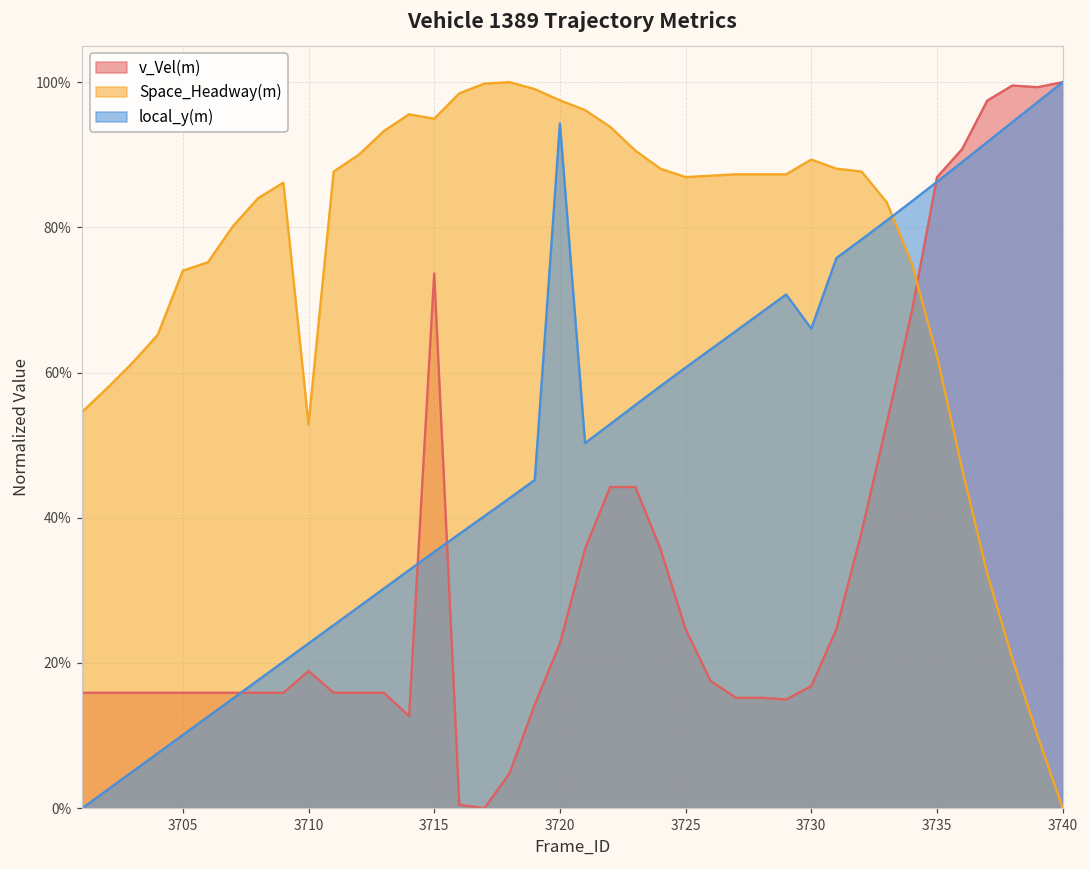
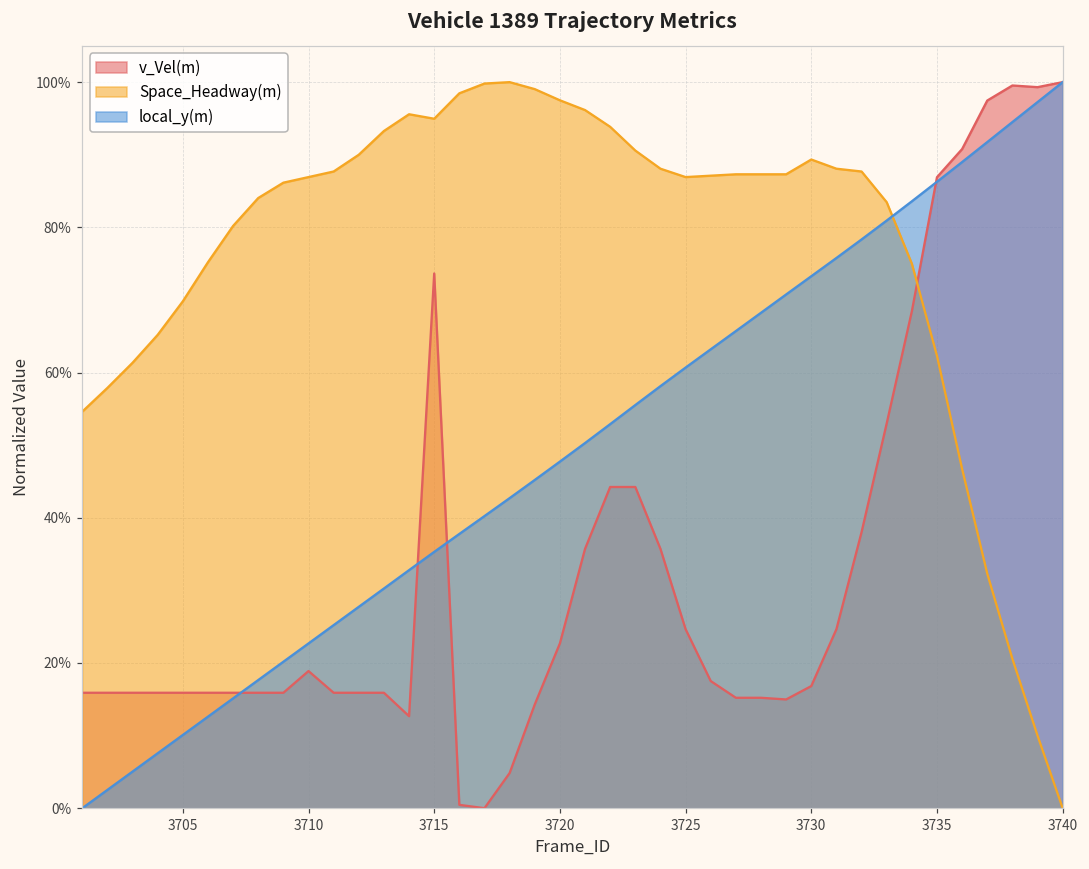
Space_Headway(m), 3705: 74% -> 70%
Space_Headway(m), 3710: 53% -> 87%
local_y(m), 3720: 94% -> 48%
local_y(m), 3730: 66% -> 73%
